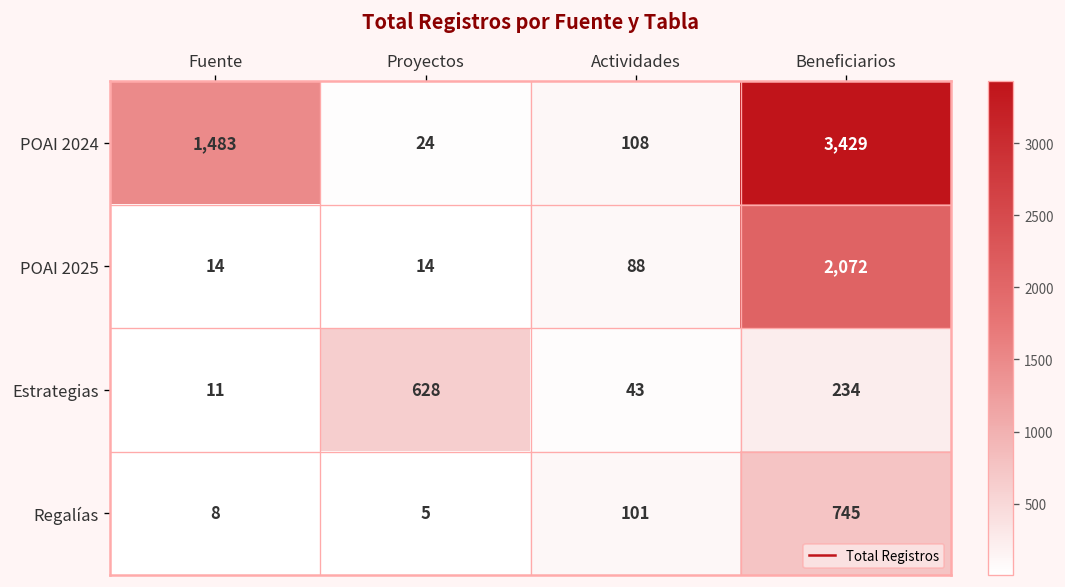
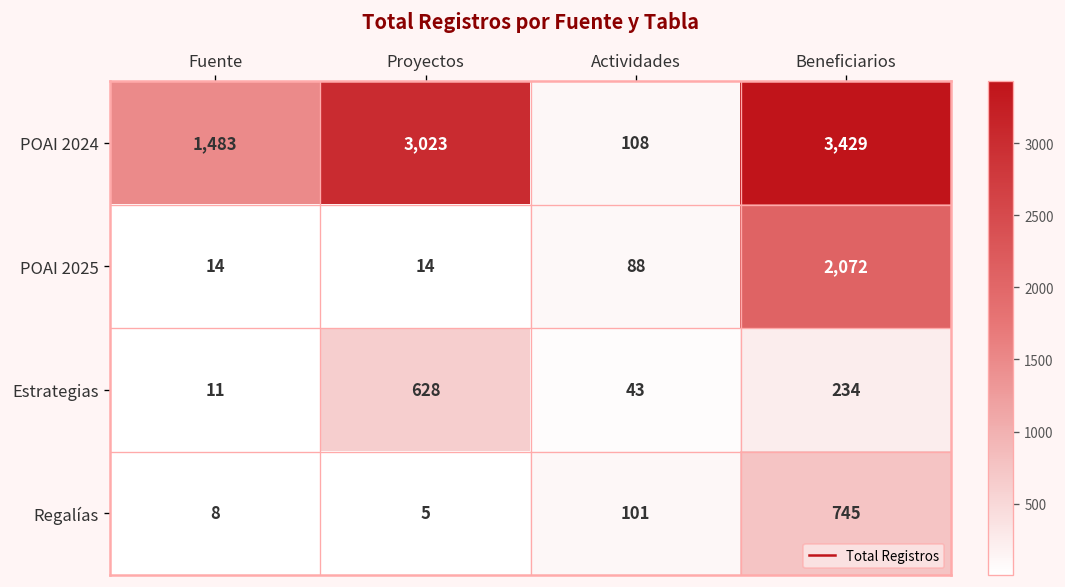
POAI 2024, Proyectos: 24 -> 3,023
